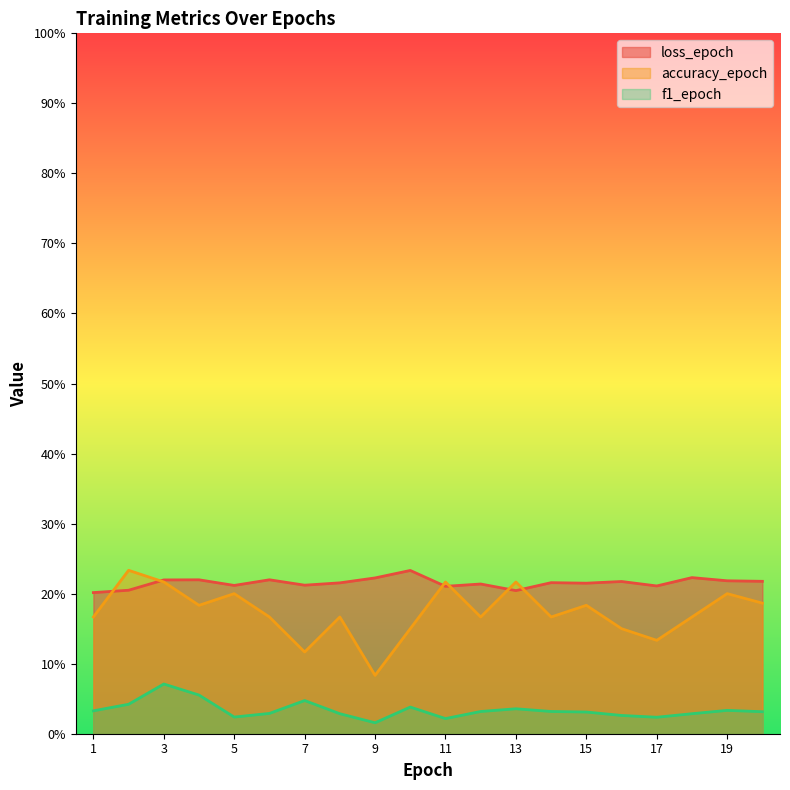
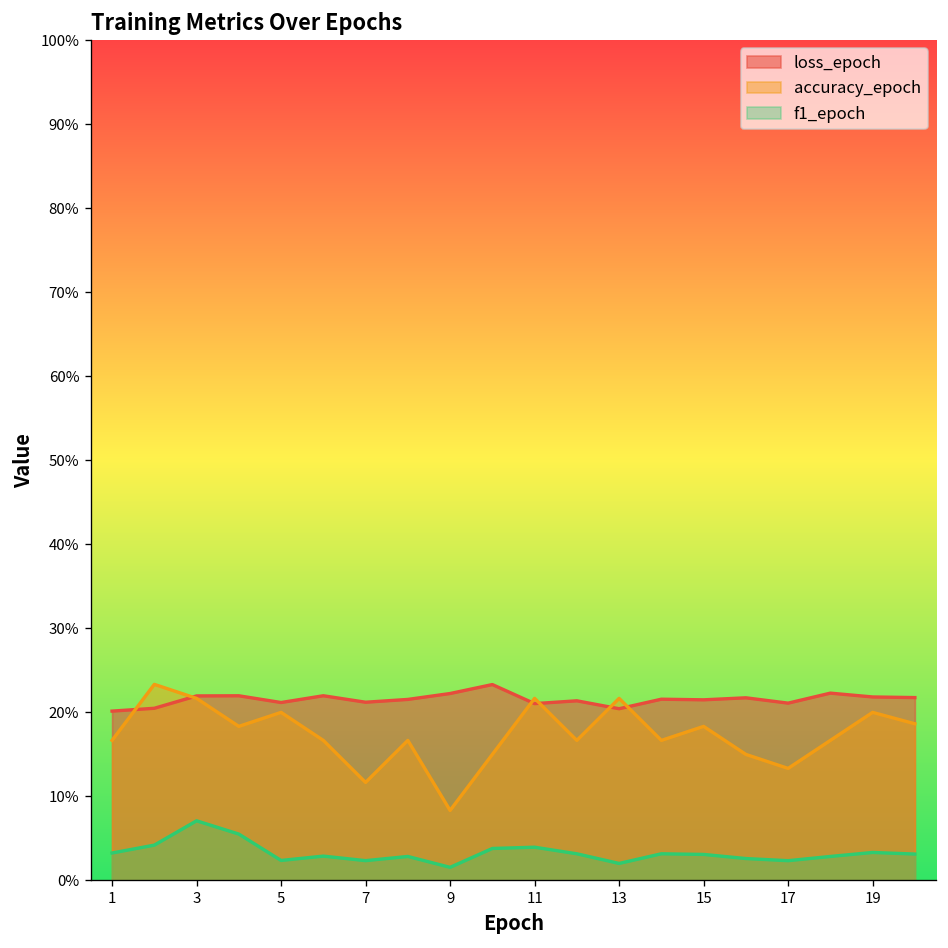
f1_epoch, 7: 5% -> 2%
f1_epoch, 11: 2% -> 4%
f1_epoch, 13: 4% -> 2%
